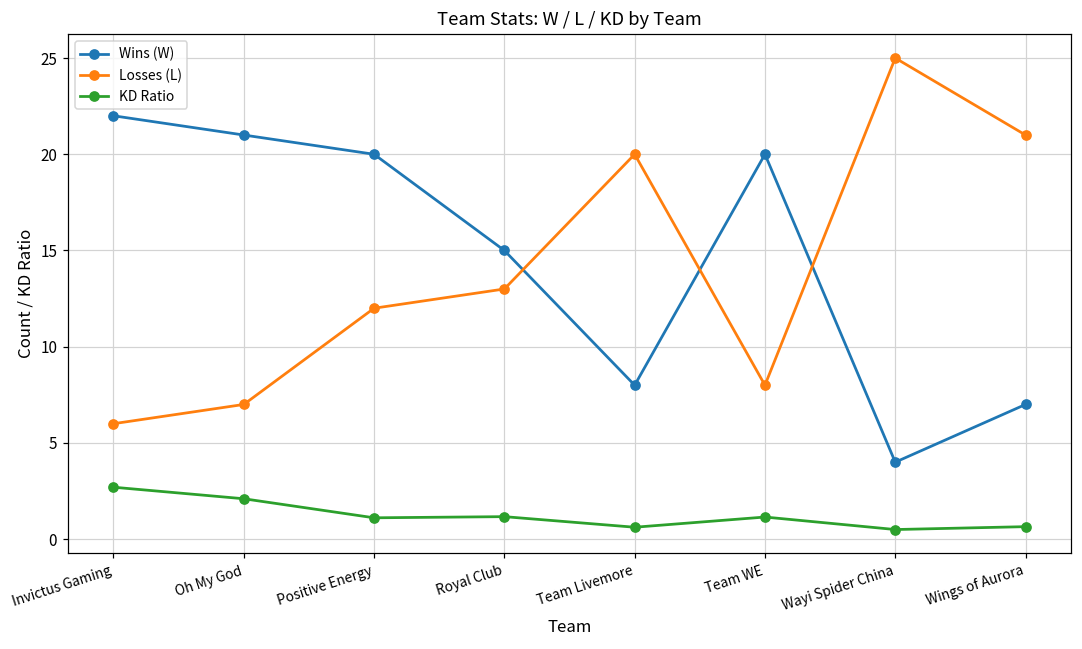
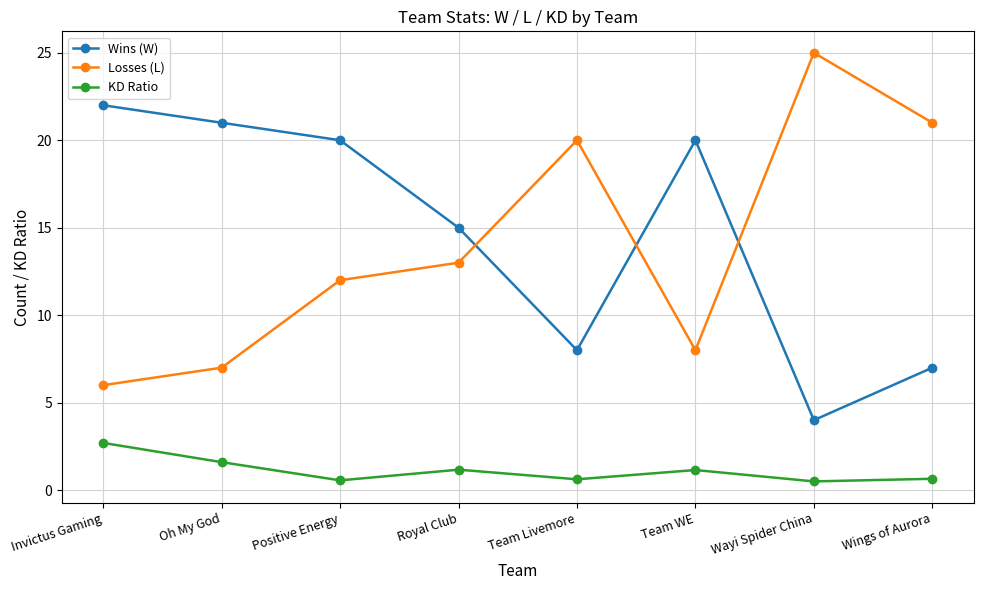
KD Ratio, Oh My God: 2.1 -> 1.6
KD Ratio, Positive Energy: 1.1 -> 0.6
